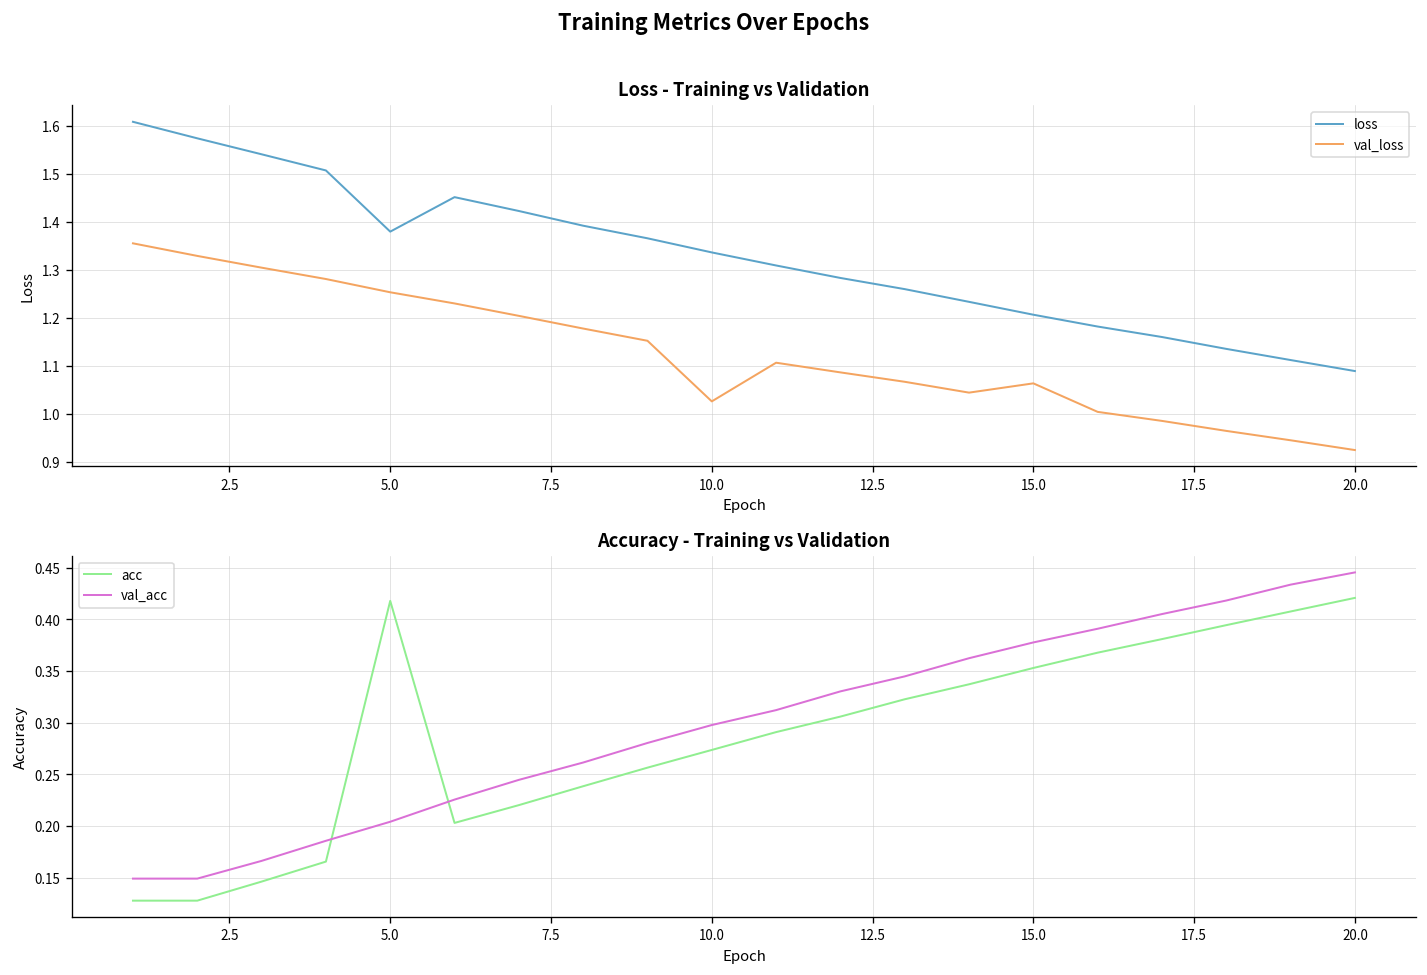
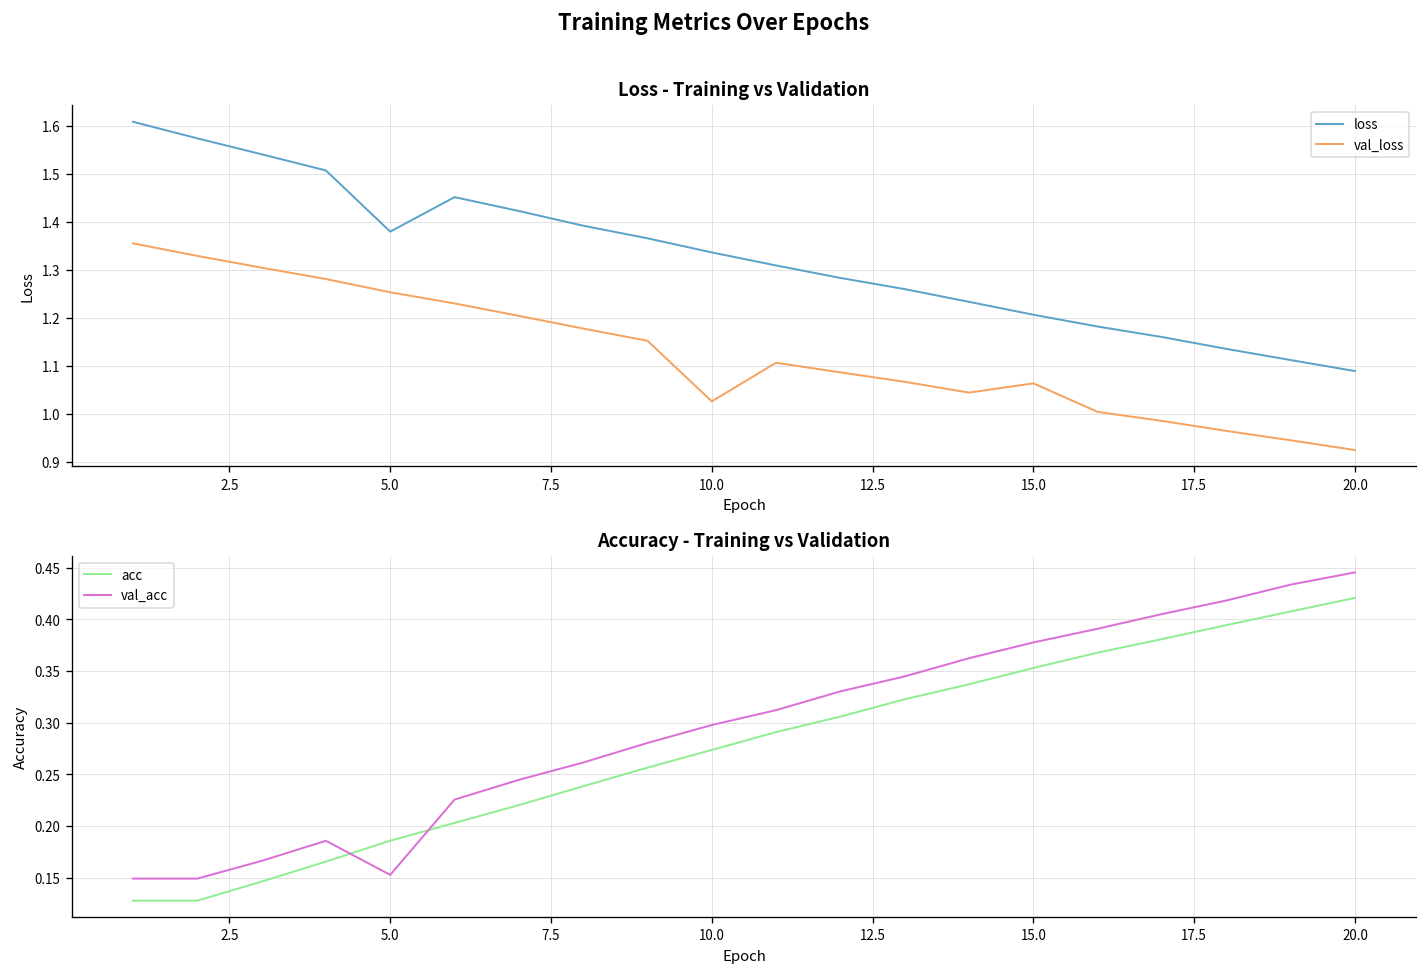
Accuracy - Training vs Validation, acc, 5.0: 0.42 -> 0.19
Accuracy - Training vs Validation, val_acc, 5.0: 0.20 -> 0.15
